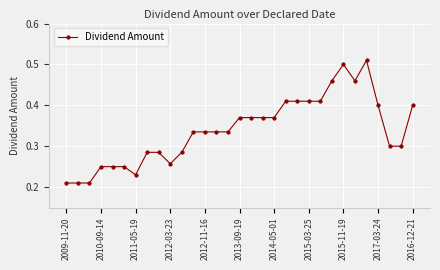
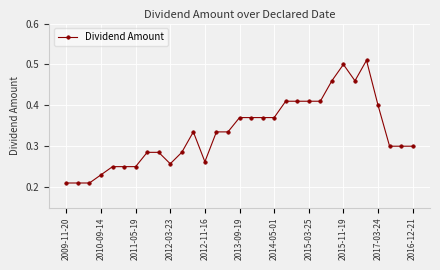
2010-09-14: 0.25 -> 0.23
2011-05-19: 0.23 -> 0.25
2012-11-16: 0.34 -> 0.26
2016-12-21: 0.4 -> 0.3
